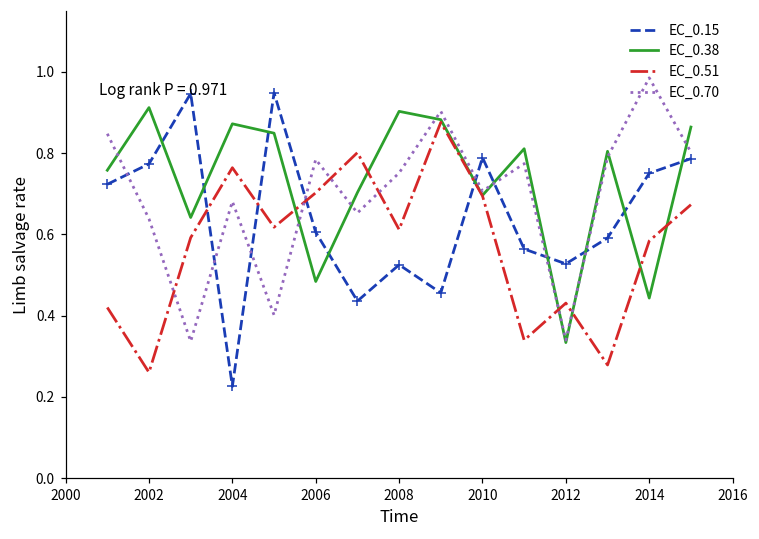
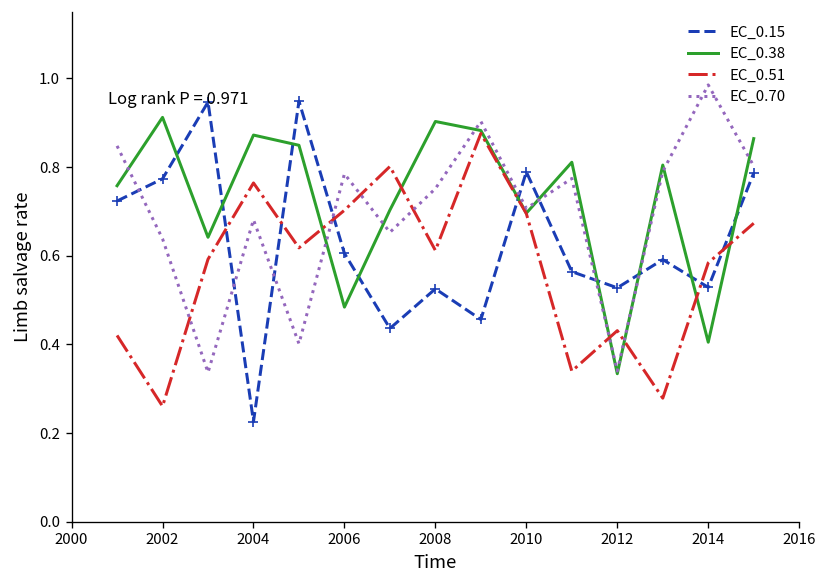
EC_0.15, 2014: 0.75 -> 0.53
EC_0.38, 2014: 0.44 -> 0.40
